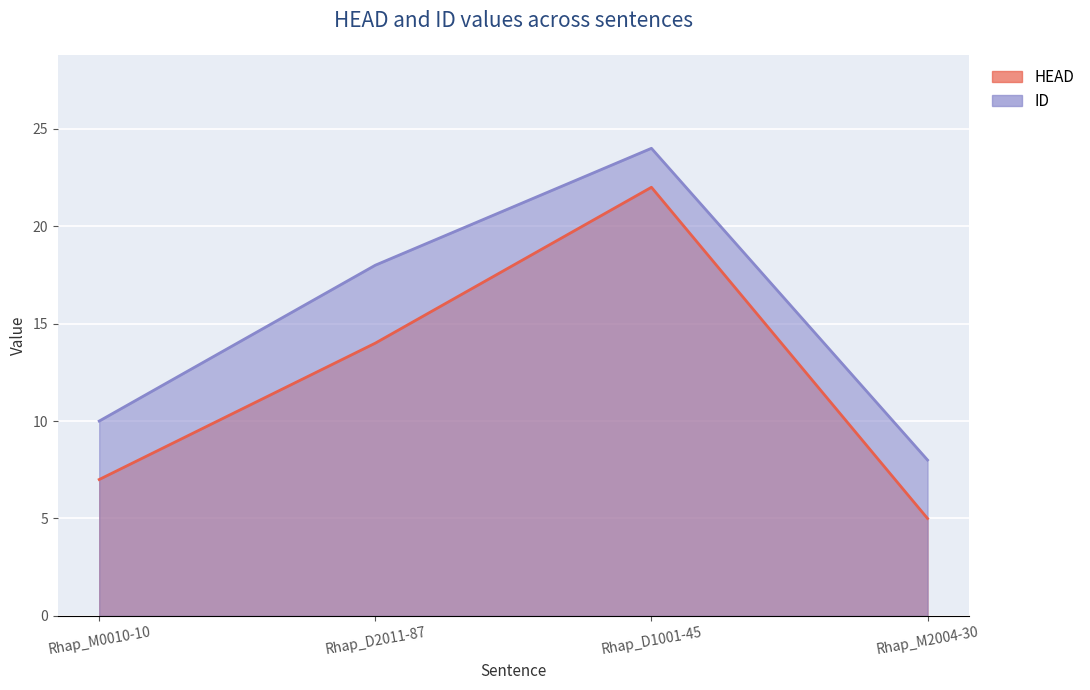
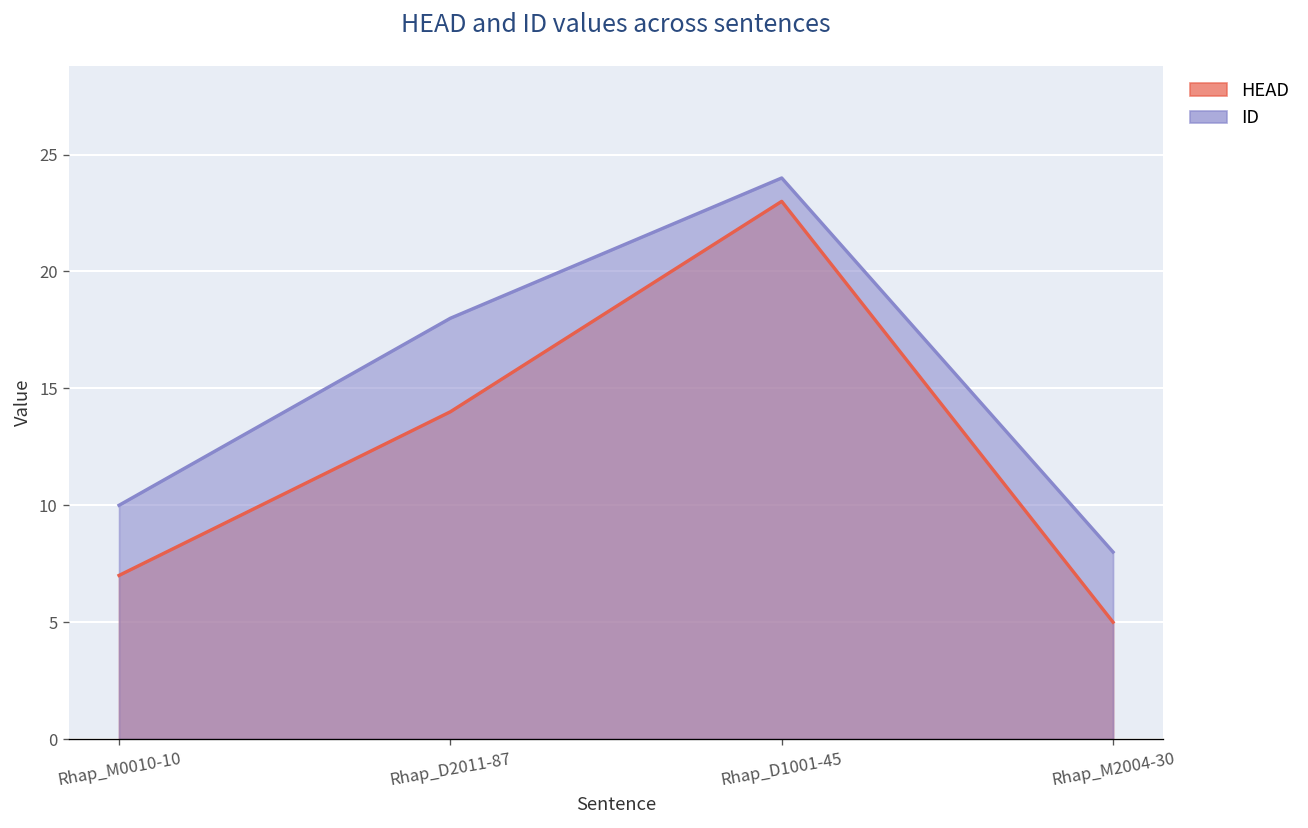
HEAD, Rhap_D1001-45: 22 -> 23
